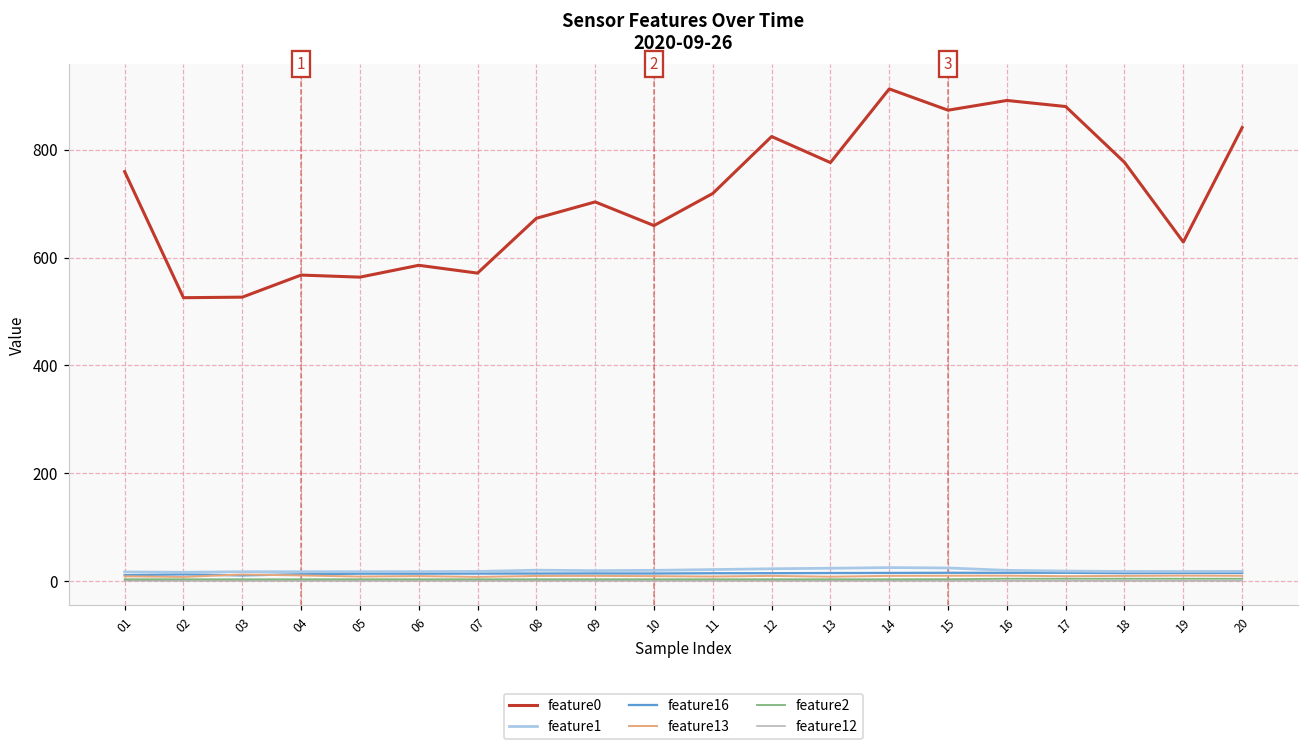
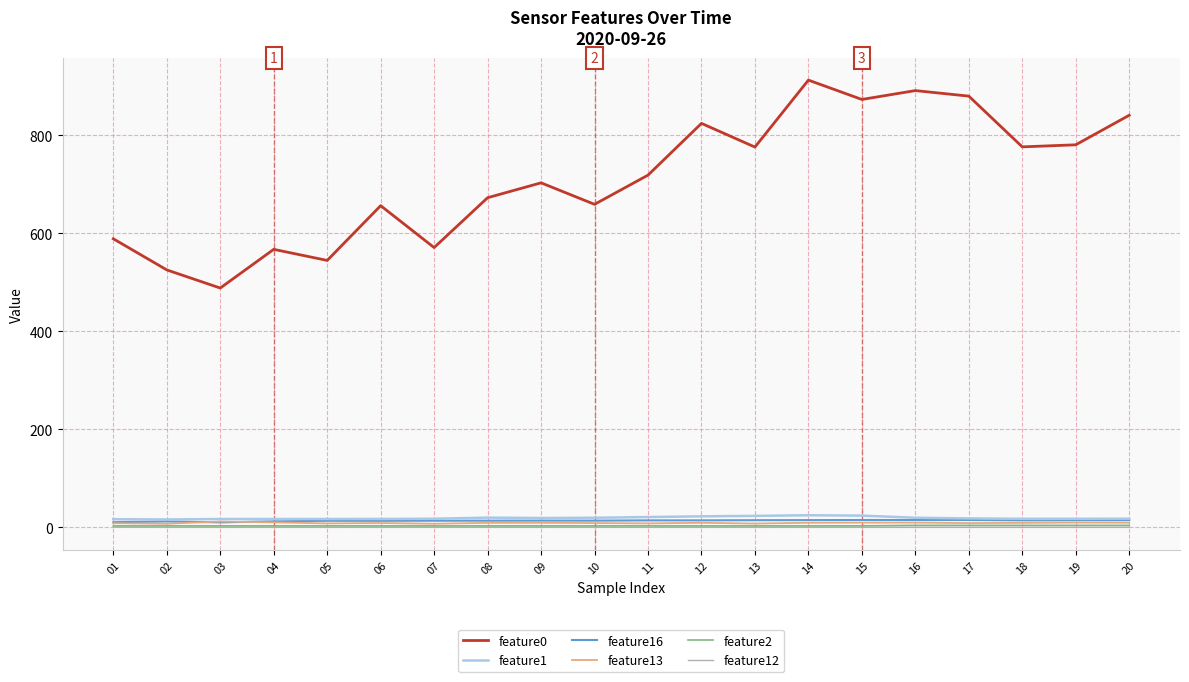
feature0, 01: 760 -> 590
feature0, 03: 530 -> 490
feature0, 05: 560 -> 540
feature0, 06: 590 -> 660
feature0, 19: 630 -> 780
